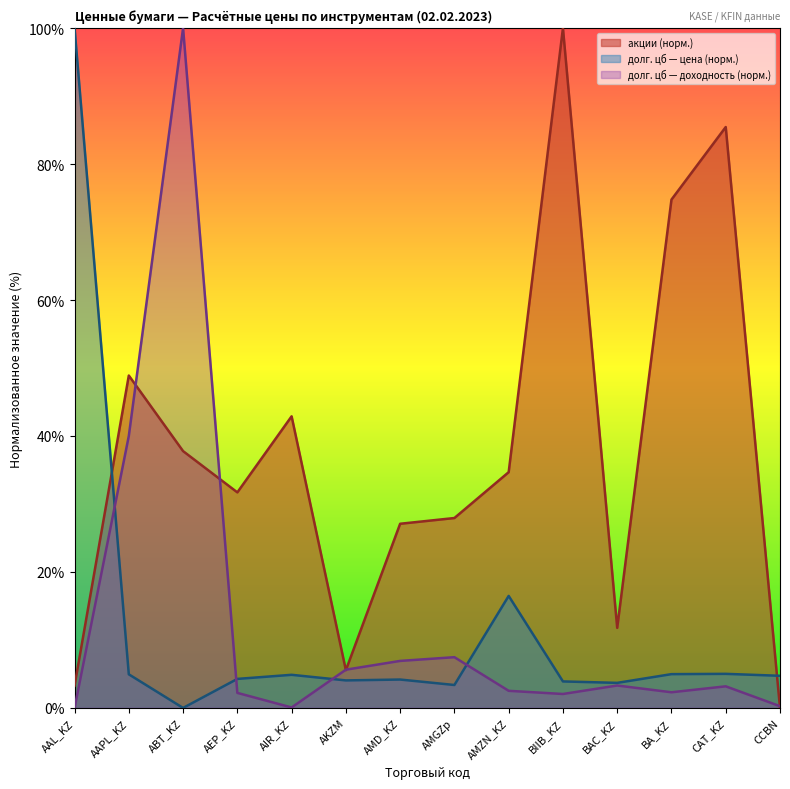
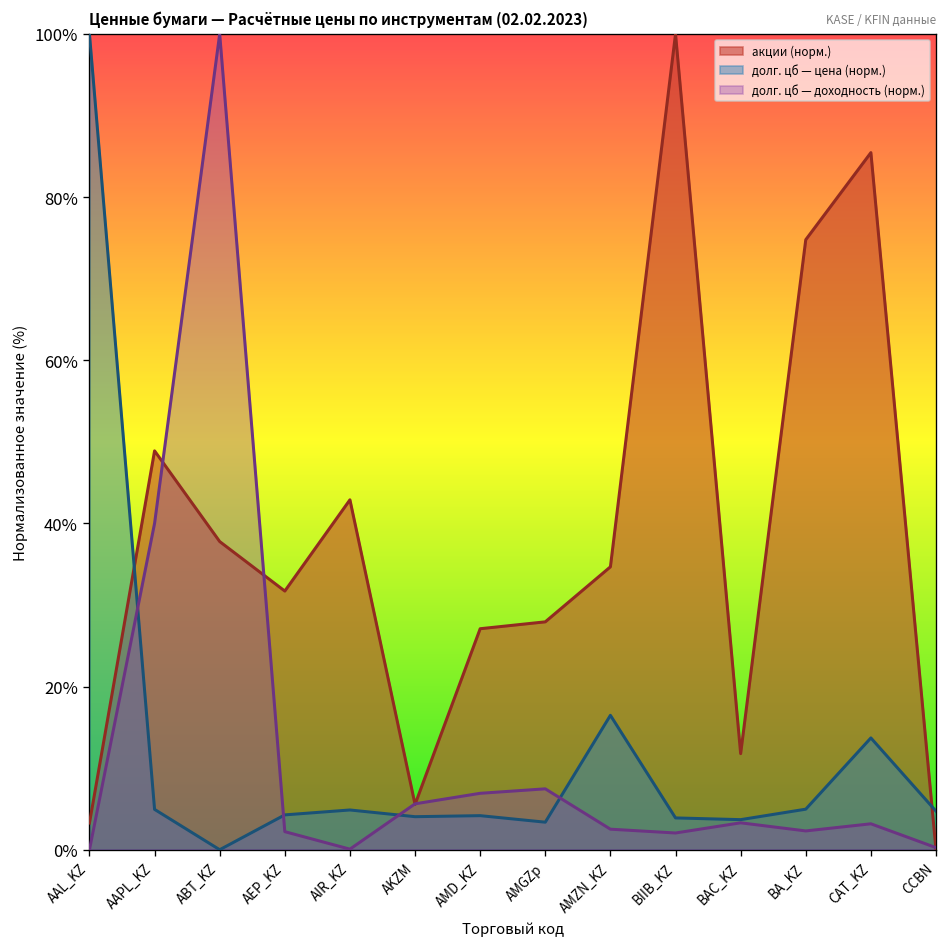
долг. цб — цена (норм.), CAT_KZ: 5% -> 14%
